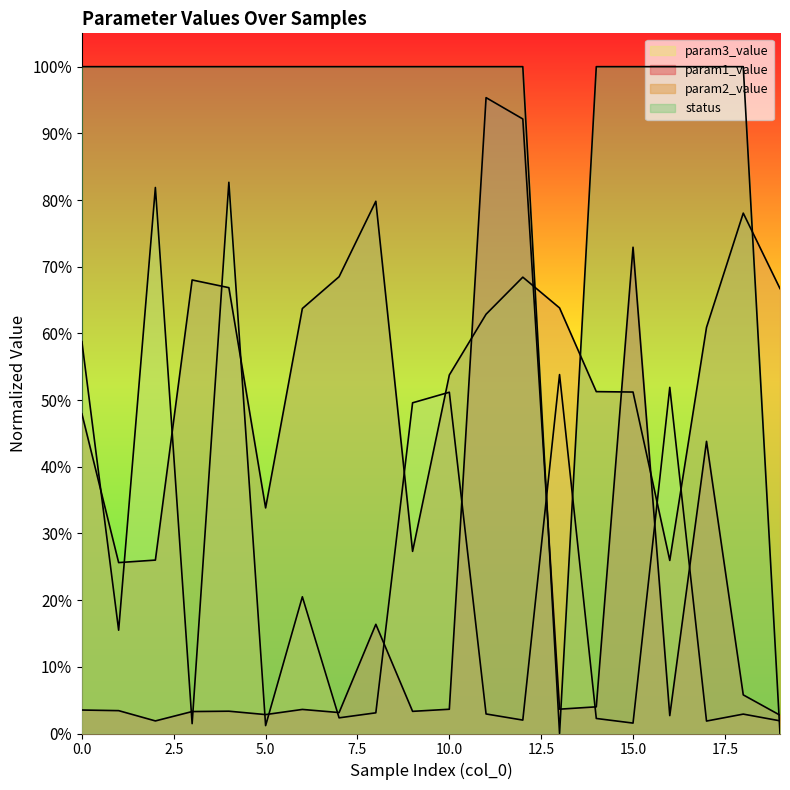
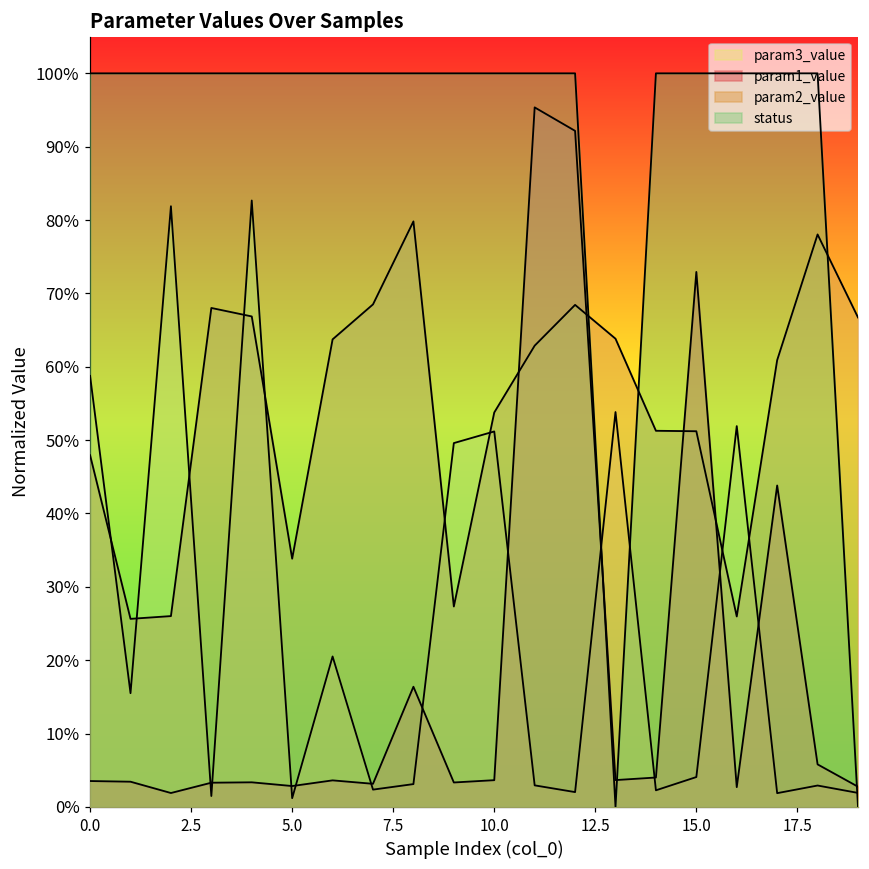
param3_value, 15.0: 2% -> 4%
